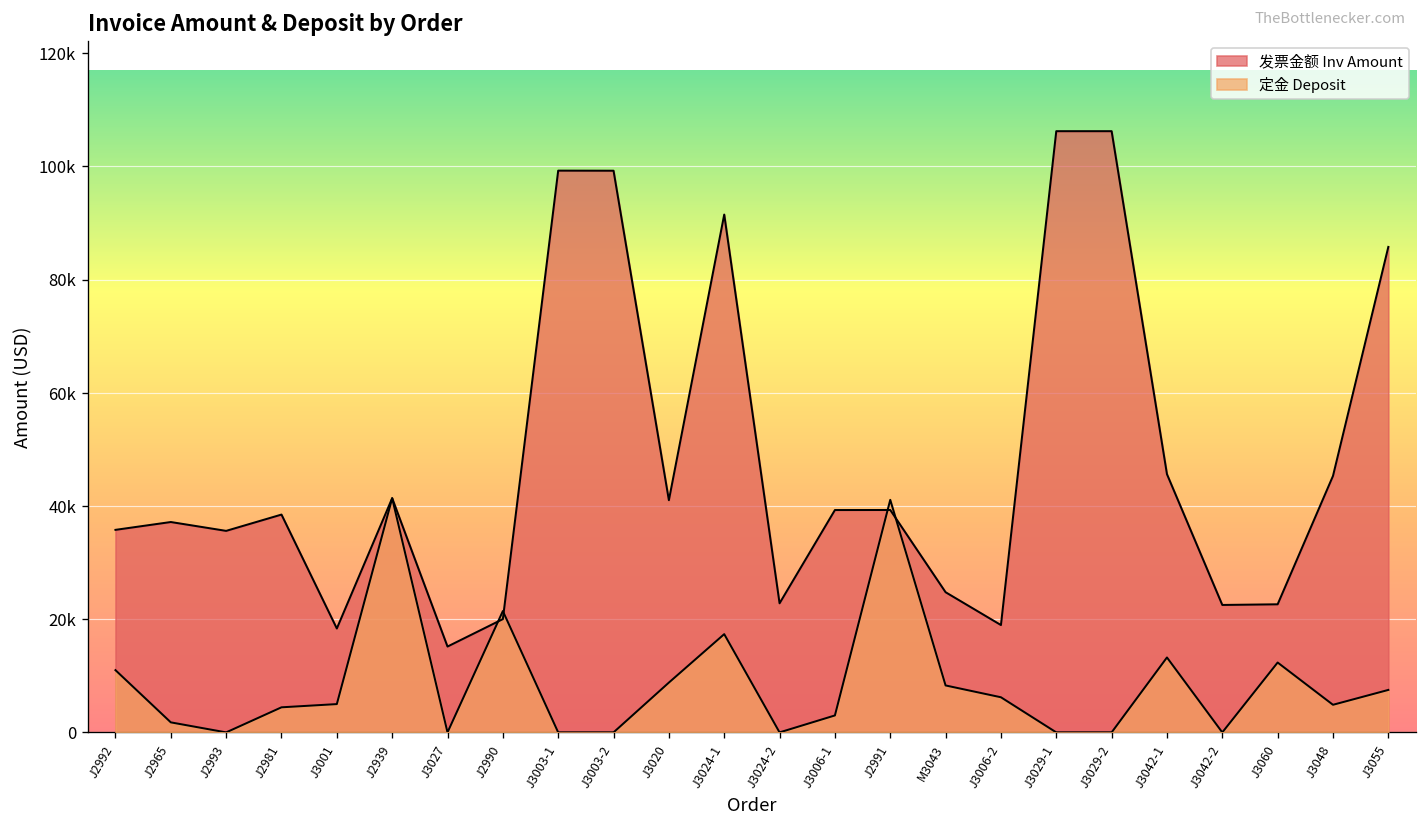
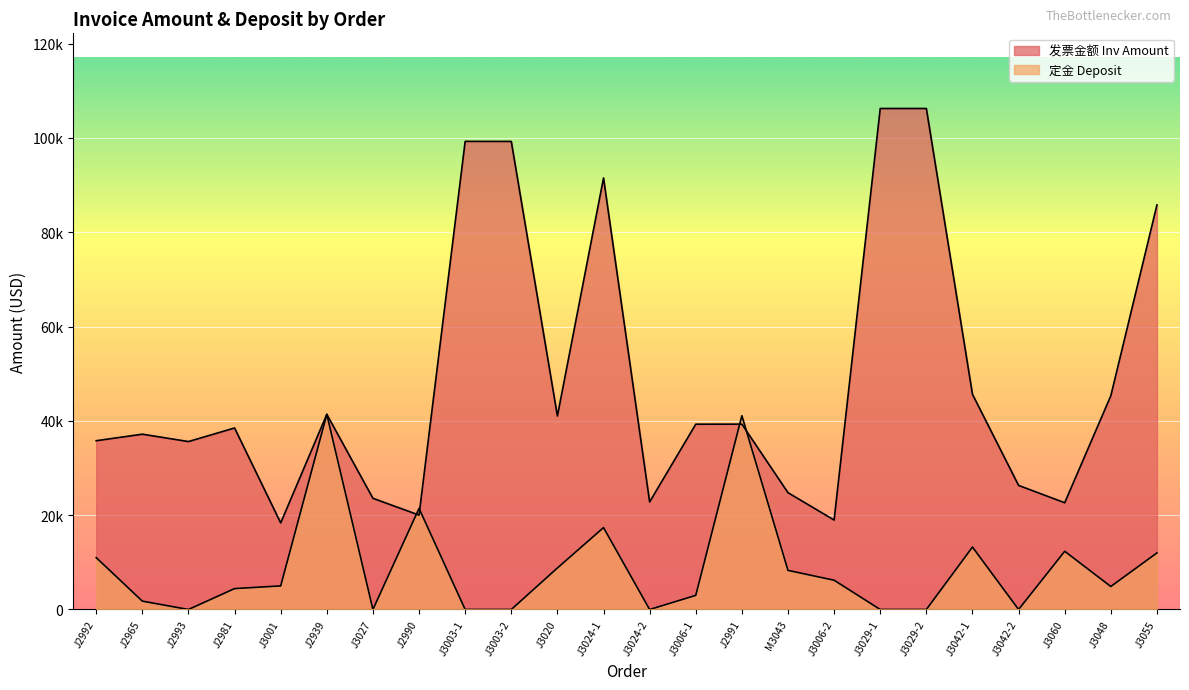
发票金额 Inv Amount, J3027: 15000 -> 24000
发票金额 Inv Amount, J3042-2: 23000 -> 26000
定金 Deposit, J3055: 8000 -> 12000
